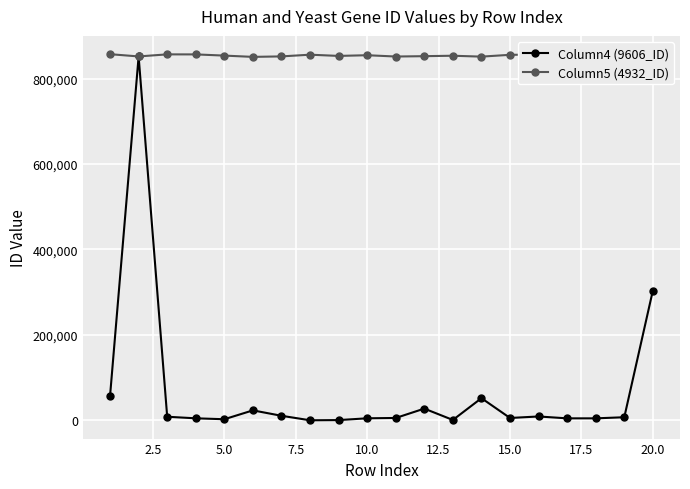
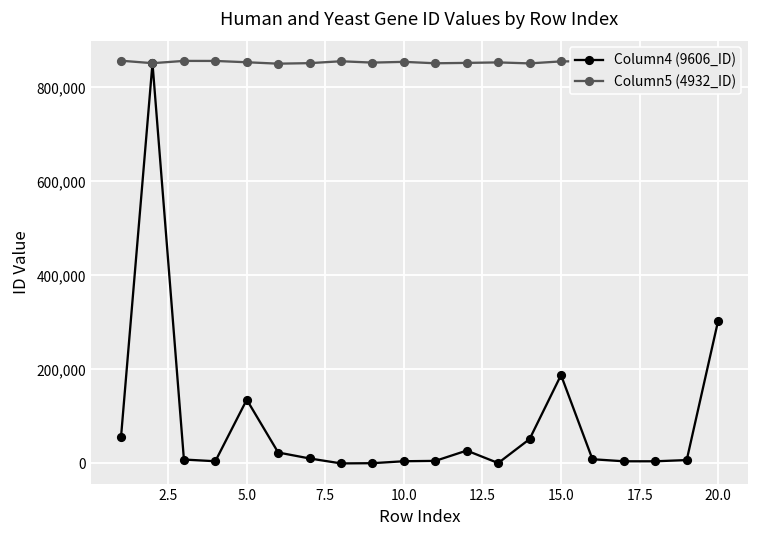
Column4 (9606_ID), 5.0: 0 -> 140,000
Column4 (9606_ID), 15.0: 10,000 -> 190,000
